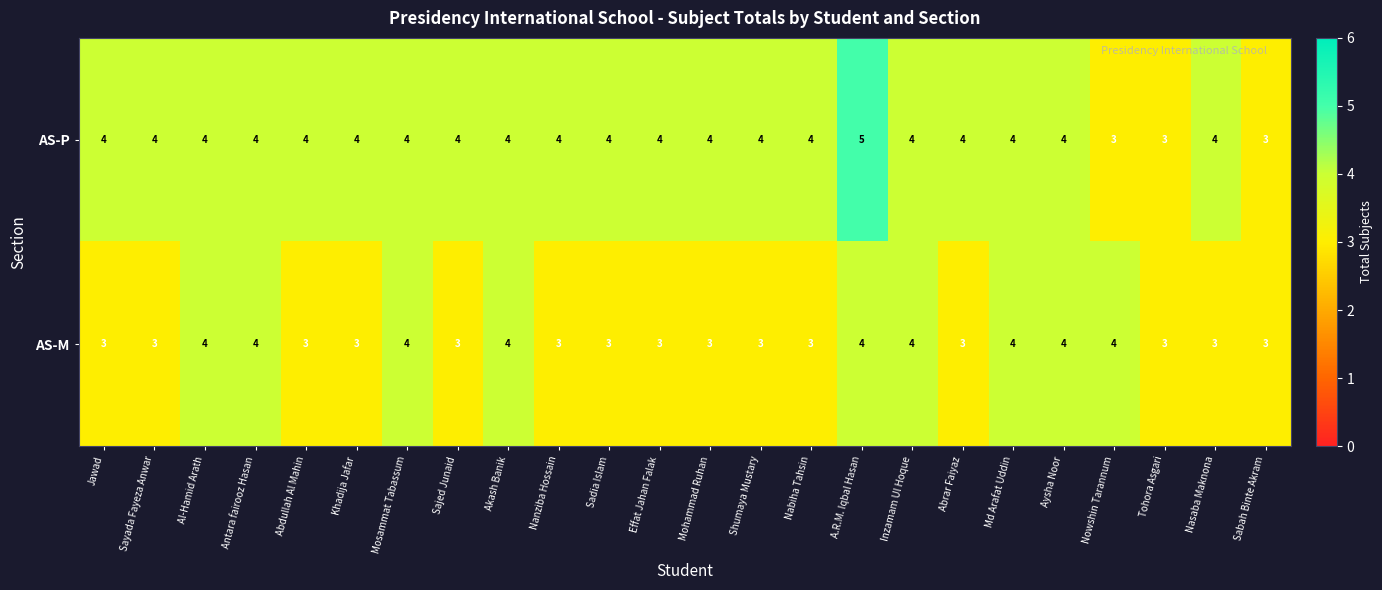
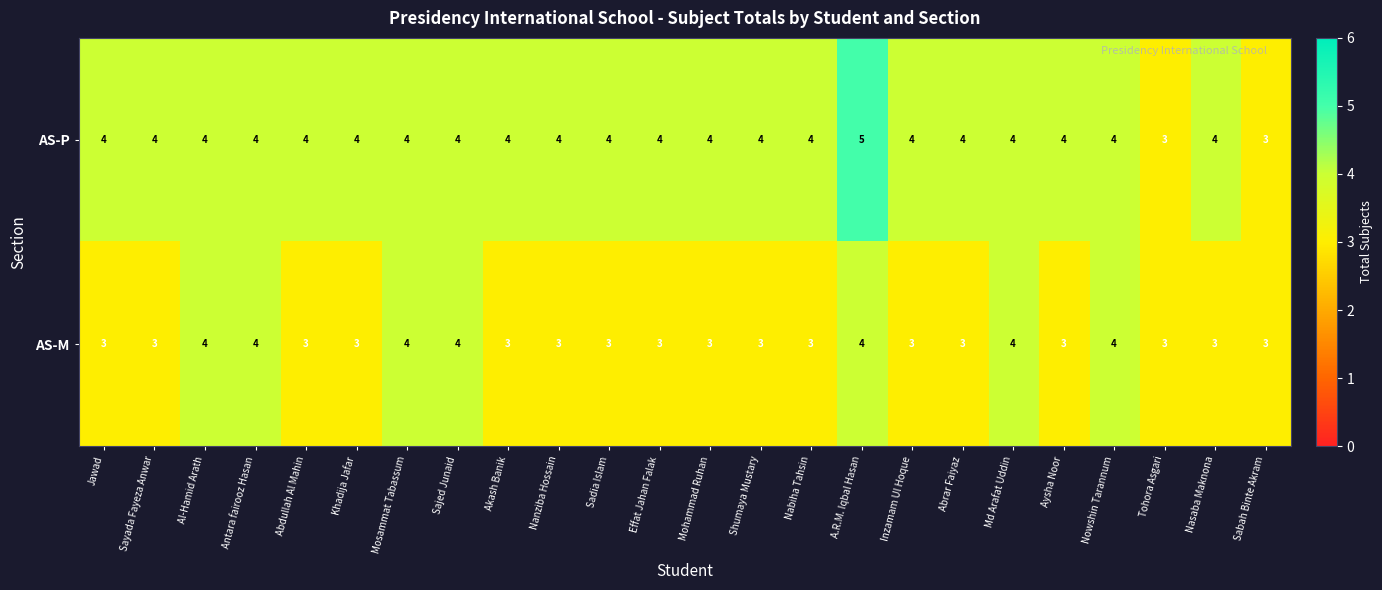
AS-P, Nowshin Tarannum: 3 -> 4
AS-M, Sajed Junaid: 3 -> 4
AS-M, Akash Banik: 4 -> 3
AS-M, Inzamam Ul Hoque: 4 -> 3
AS-M, Aysha Noor: 4 -> 3
